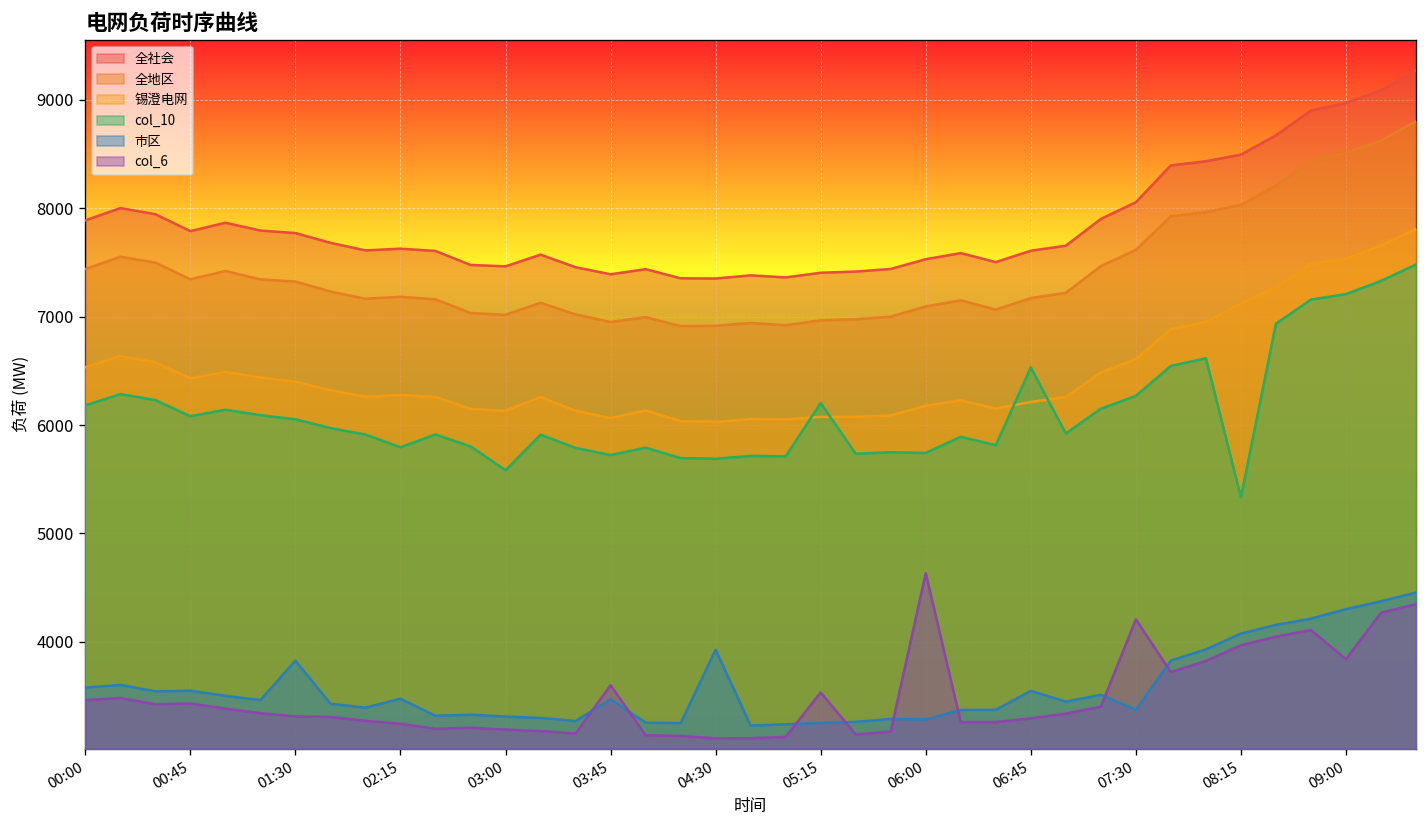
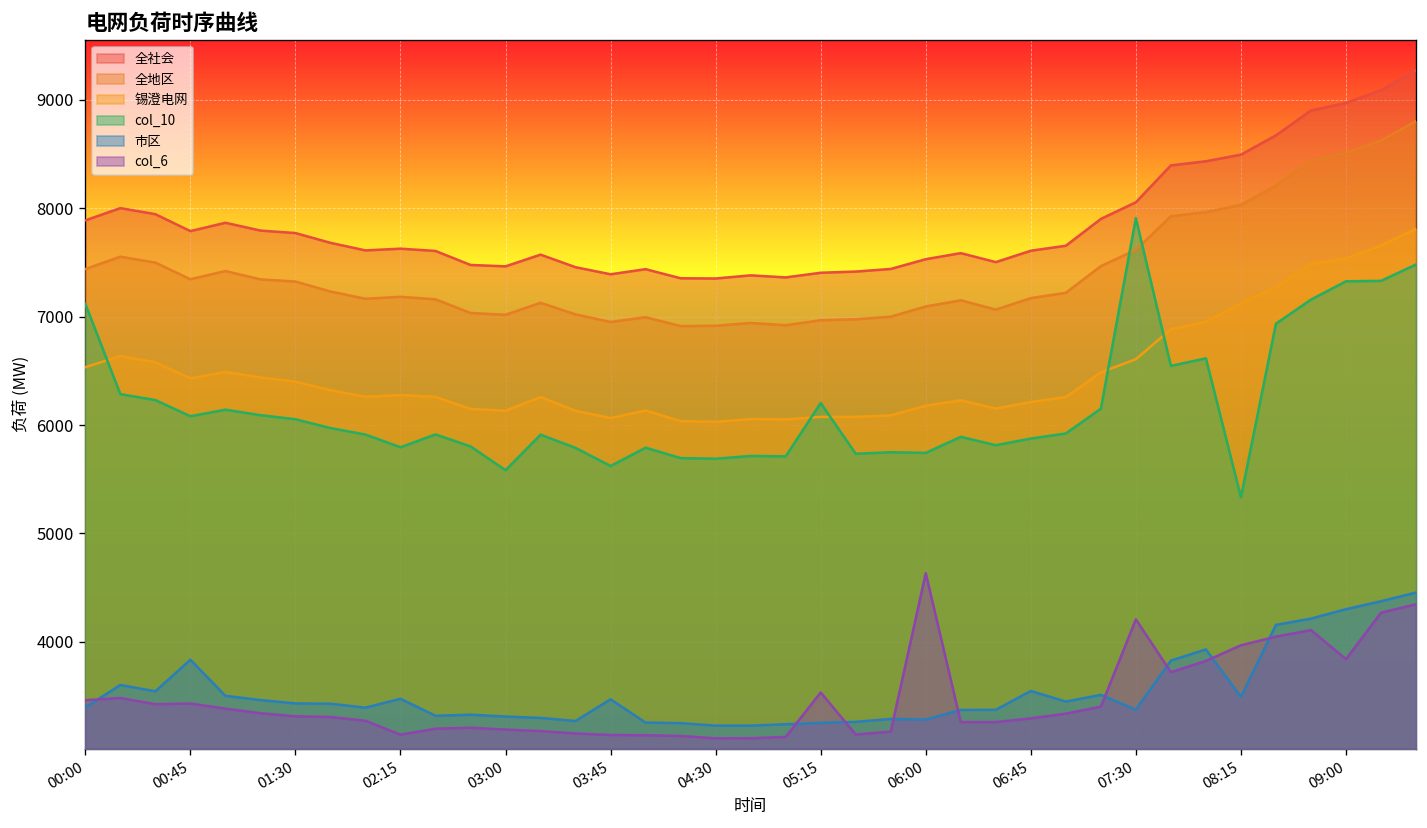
col_10, 00:00: 6200 -> 7100
市区, 00:00: 3600 -> 3400
市区, 00:45: 3600 -> 3800
市区, 01:30: 3800 -> 3400
col_6, 02:15: 3200 -> 3100
col_10, 03:45: 5700 -> 5600
col_6, 03:45: 3600 -> 3100
市区, 04:30: 3900 -> 3200
col_10, 06:45: 6500 -> 5900
col_10, 07:30: 6300 -> 7900
市区, 08:15: 4100 -> 3500
col_10, 09:00: 7200 -> 7300
